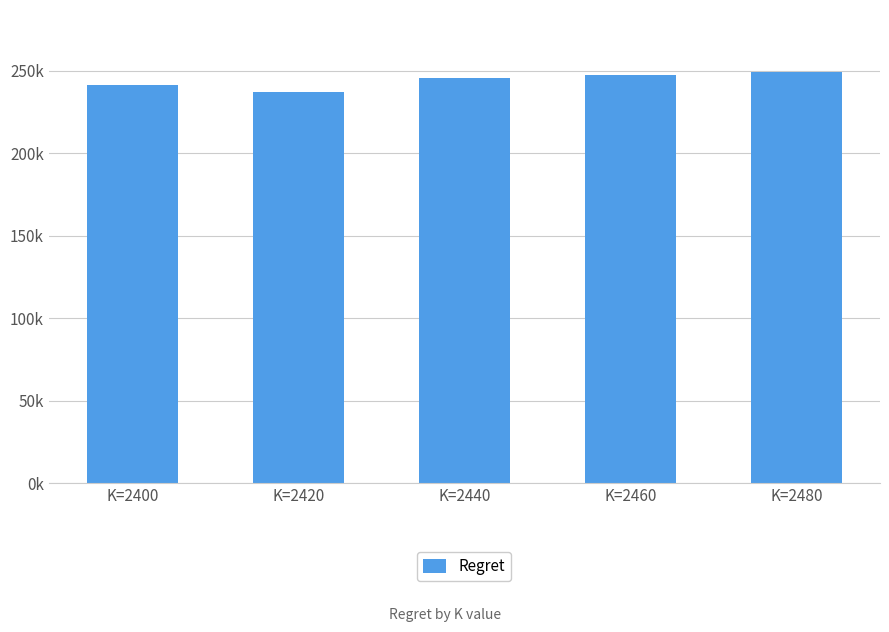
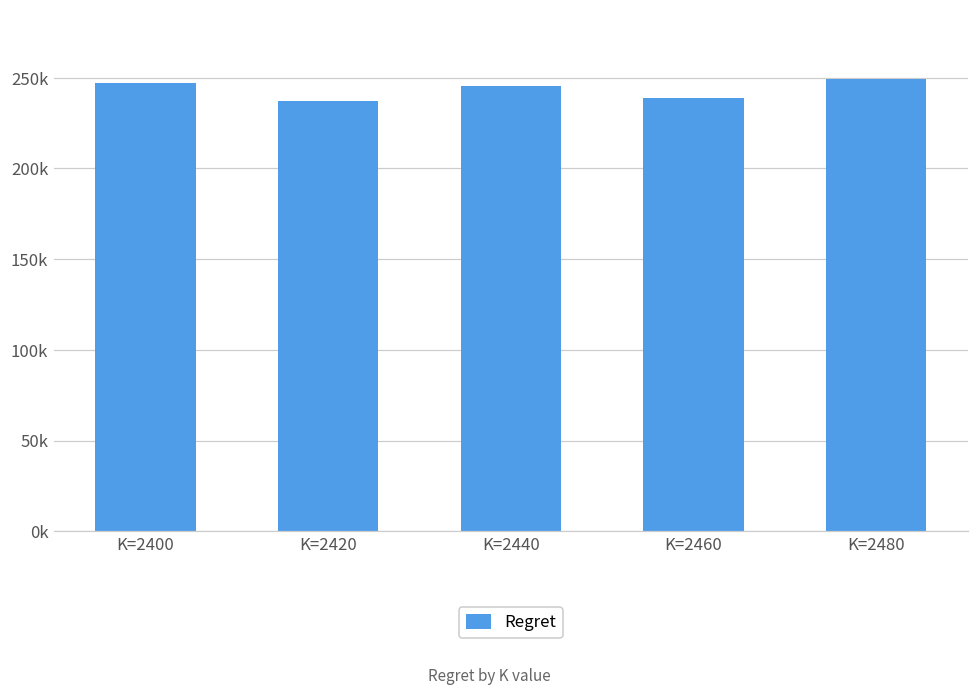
K=2400: 241000 -> 247000
K=2460: 248000 -> 239000
